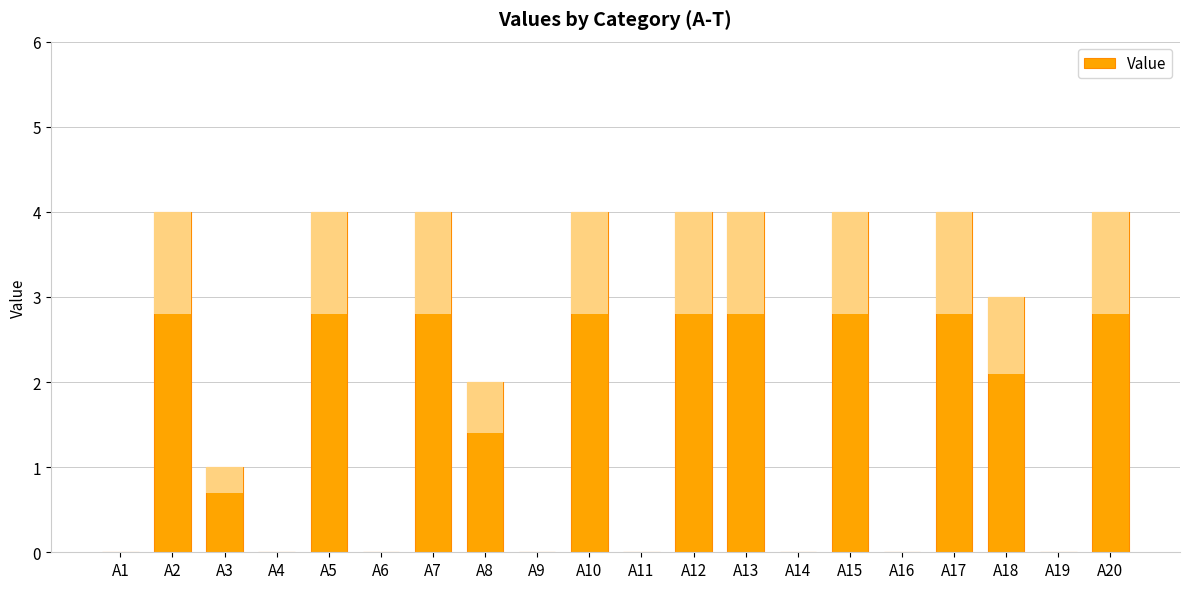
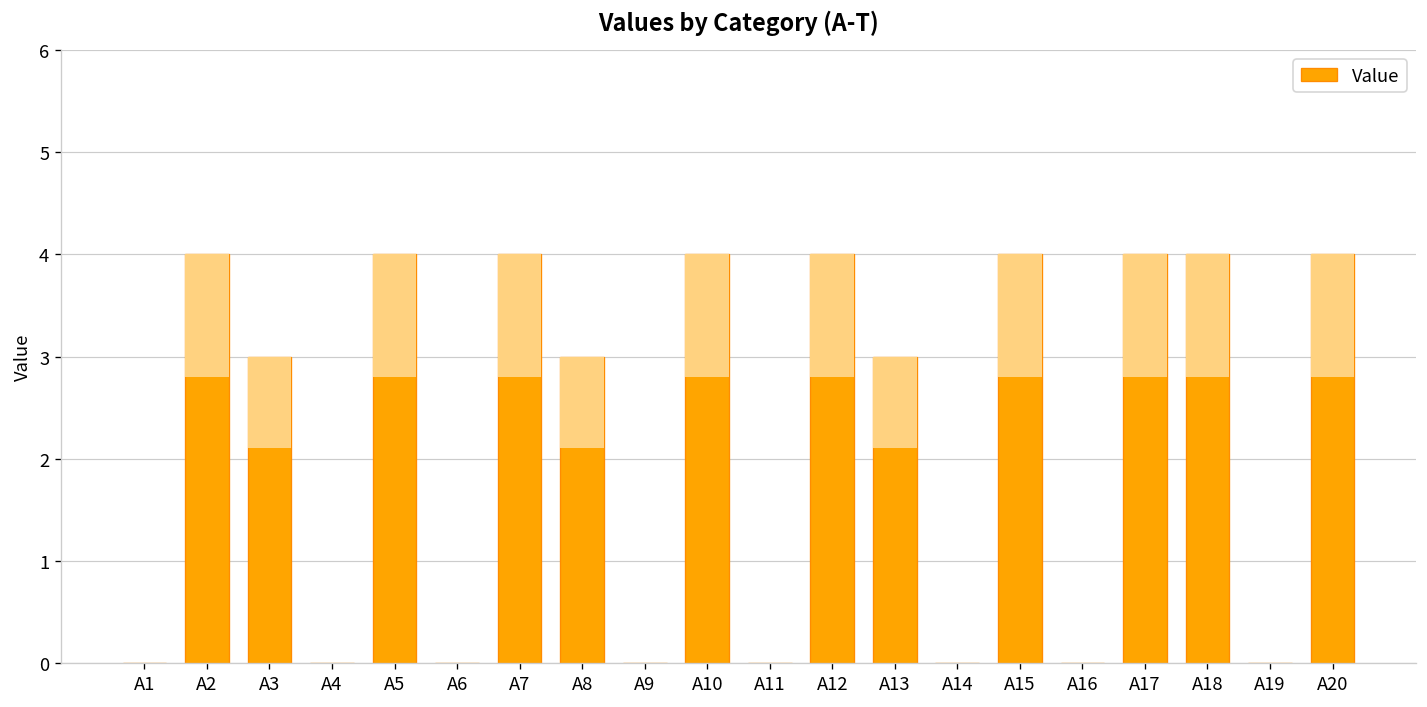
Value, A3: 1 -> 3
Value, A8: 2 -> 3
Value, A13: 4 -> 3
Value, A18: 3 -> 4
